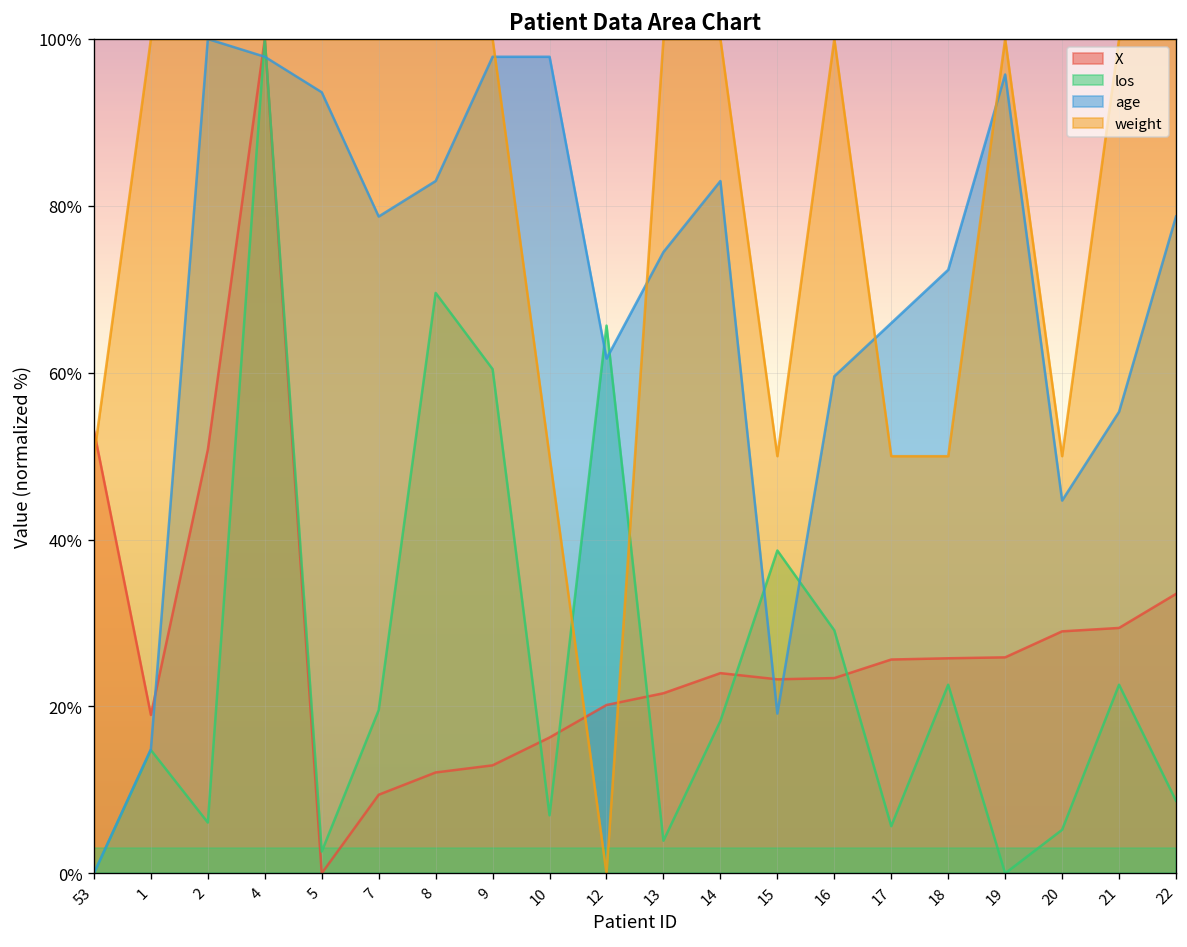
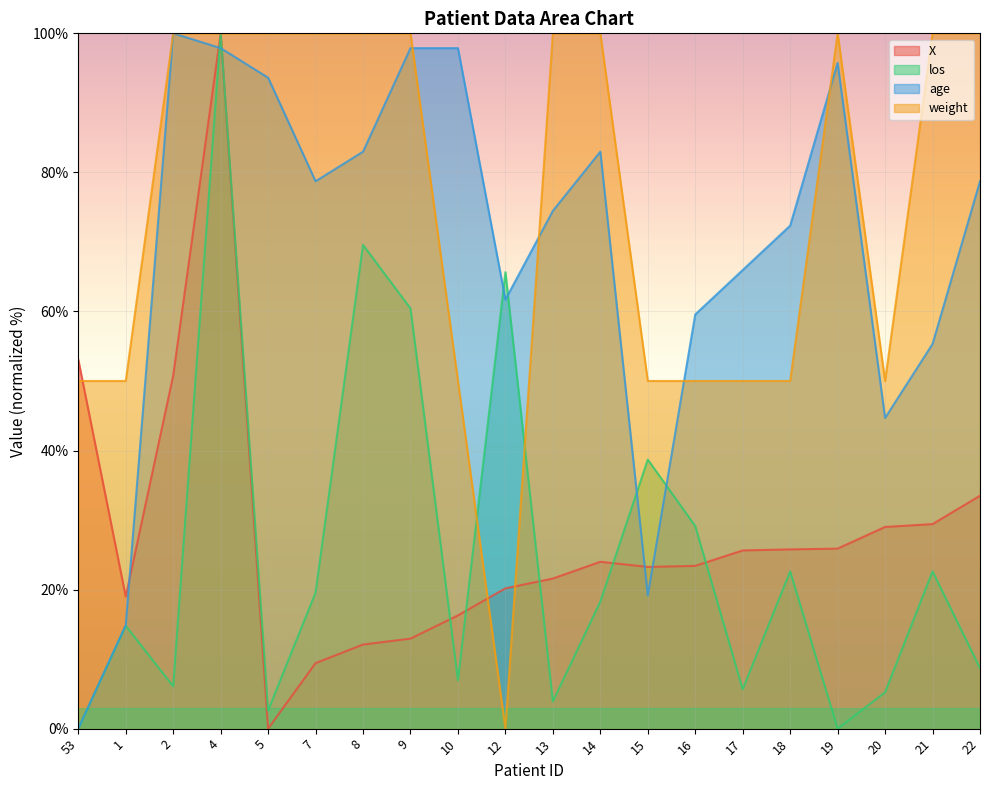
weight, 1: 100% -> 50%
weight, 16: 100% -> 50%
